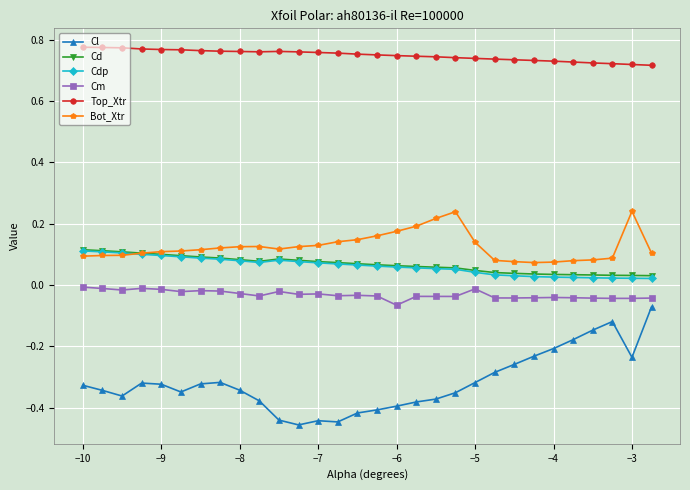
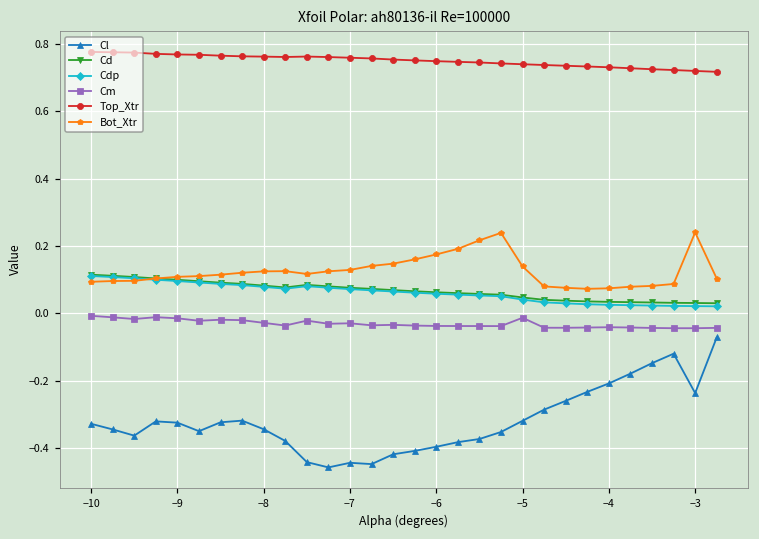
Cm, −6: -0.07 -> -0.04
